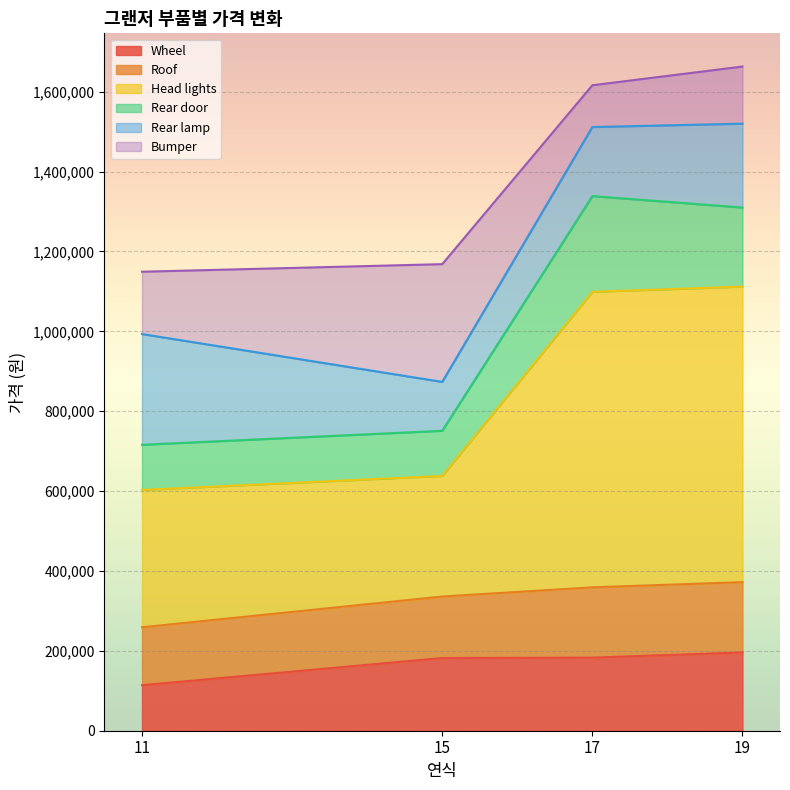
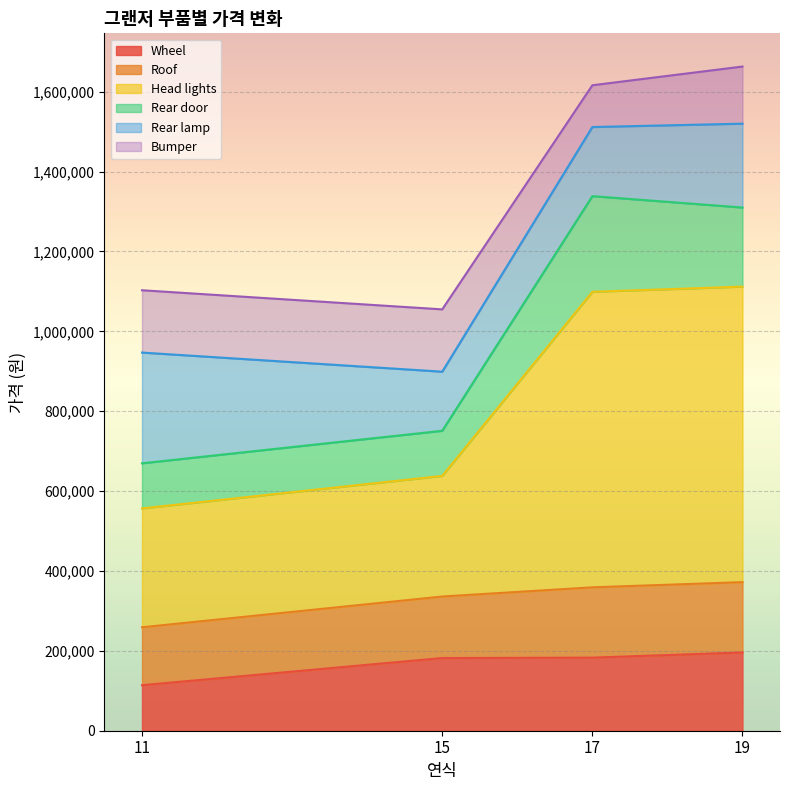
Head lights, 11: 340,000 -> 300,000
Rear lamp, 15: 120,000 -> 150,000
Bumper, 15: 290,000 -> 160,000
